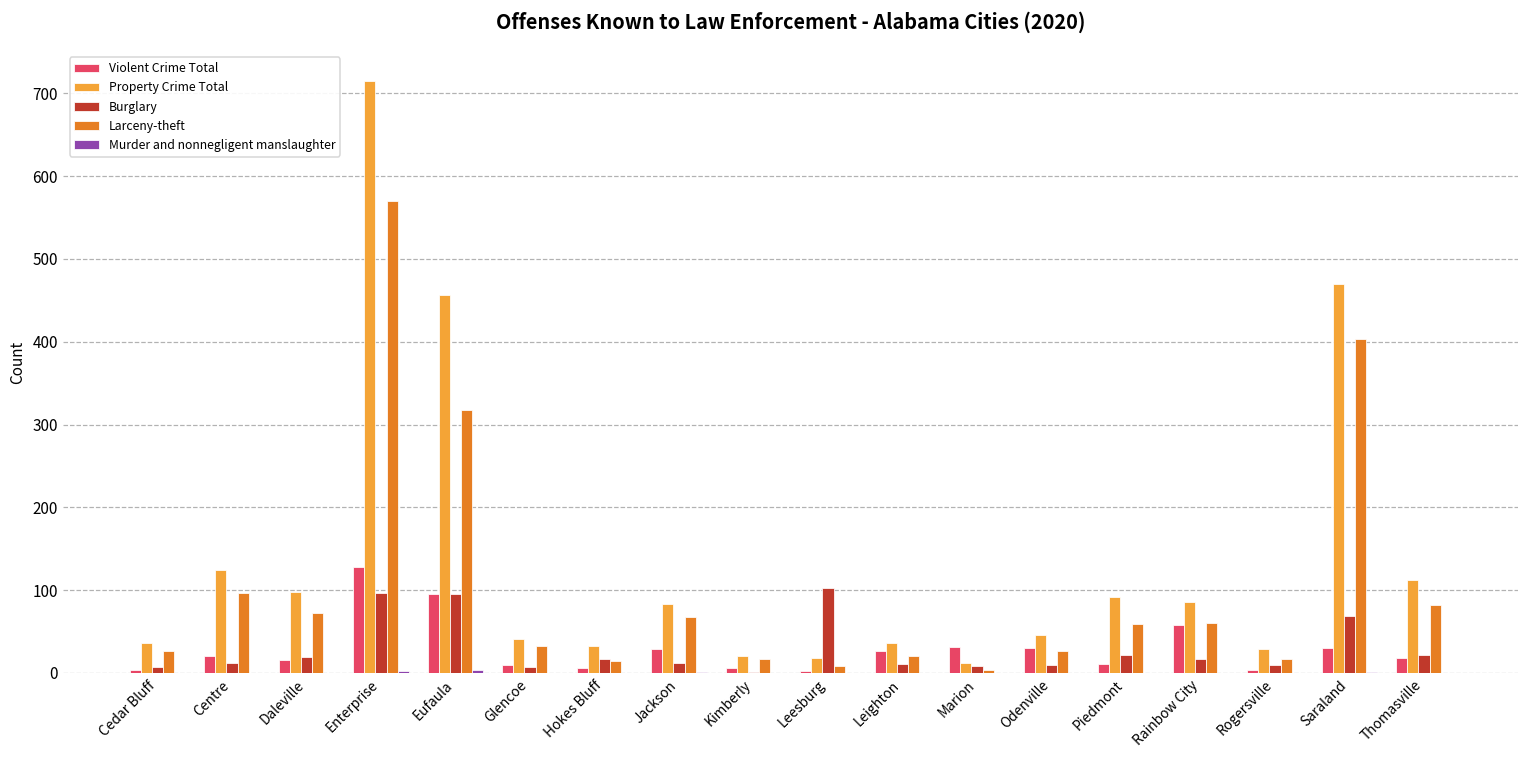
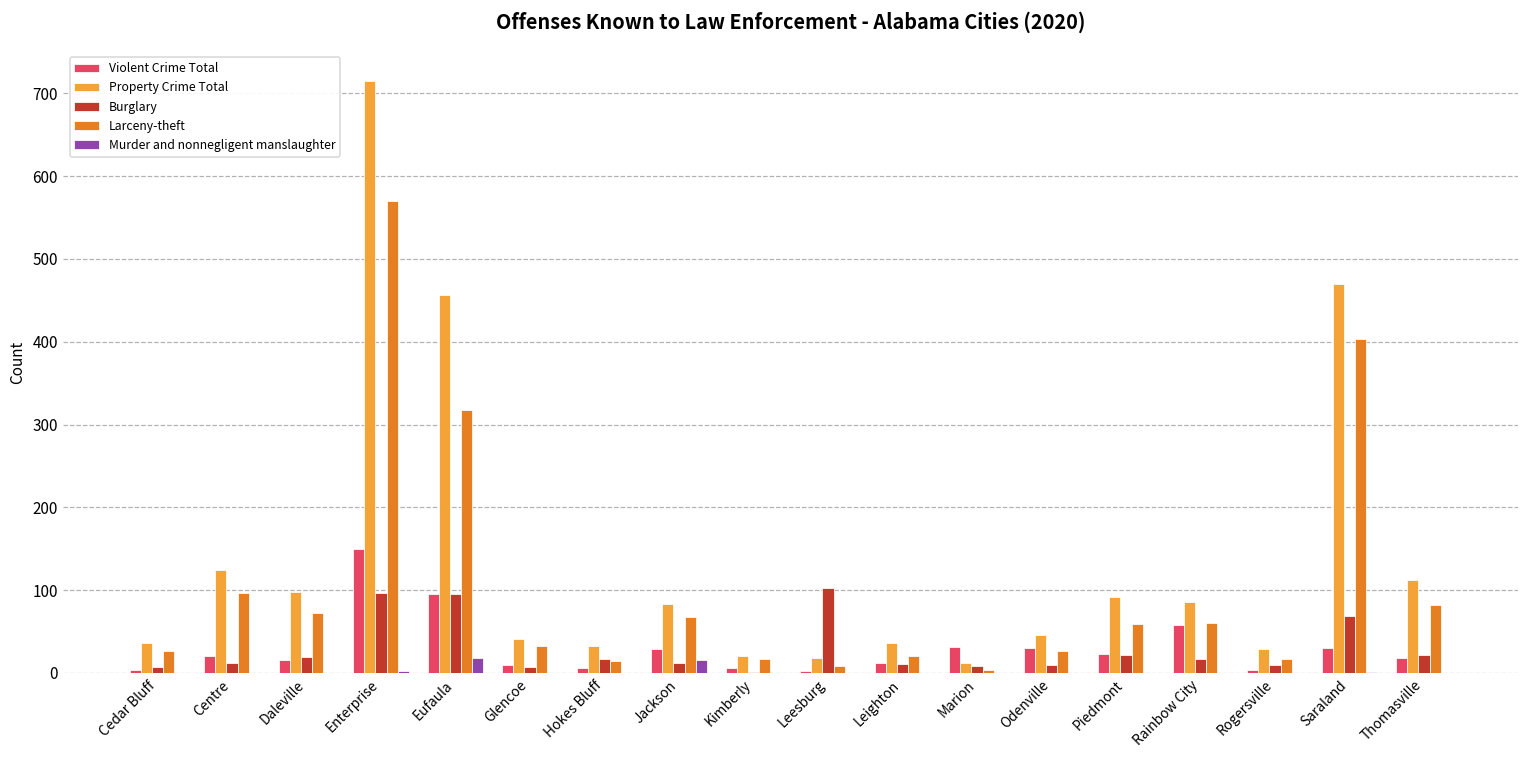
Violent Crime Total, Enterprise: 130 -> 150
Murder and nonnegligent manslaughter, Eufaula: 0 -> 20
Murder and nonnegligent manslaughter, Jackson: 0 -> 20
Violent Crime Total, Leighton: 30 -> 10
Violent Crime Total, Piedmont: 10 -> 20
